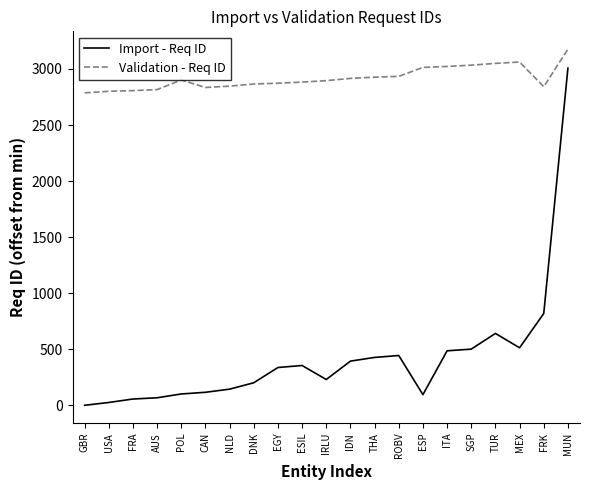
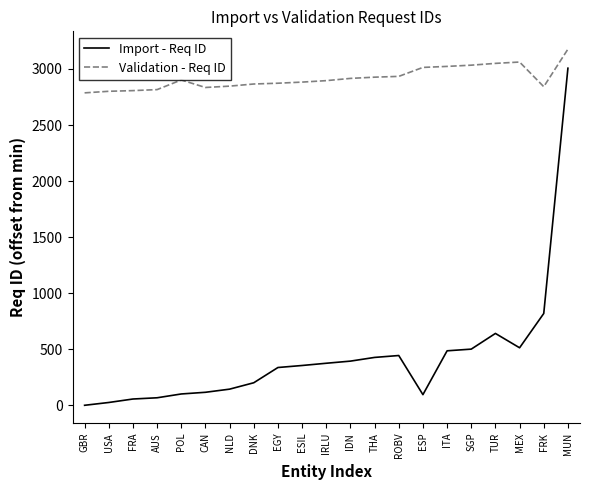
Import - Req ID, IRLU: 230 -> 380
